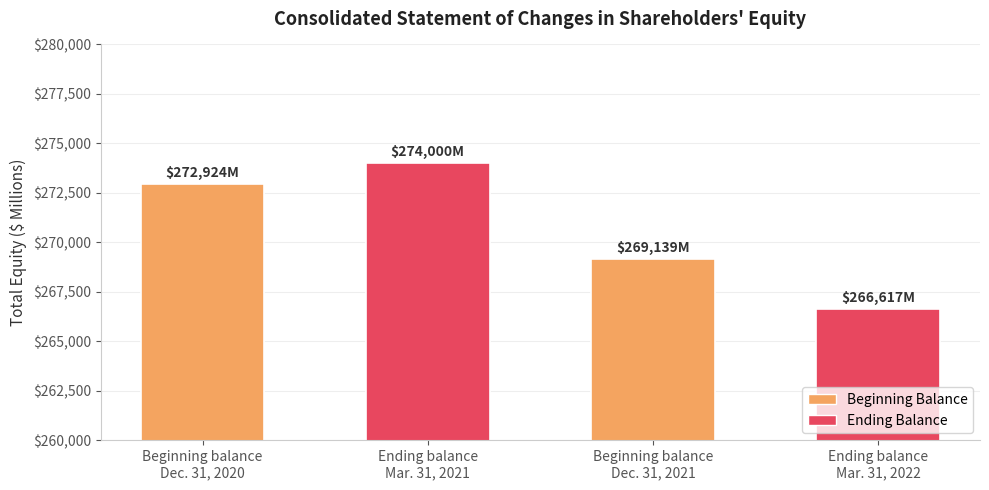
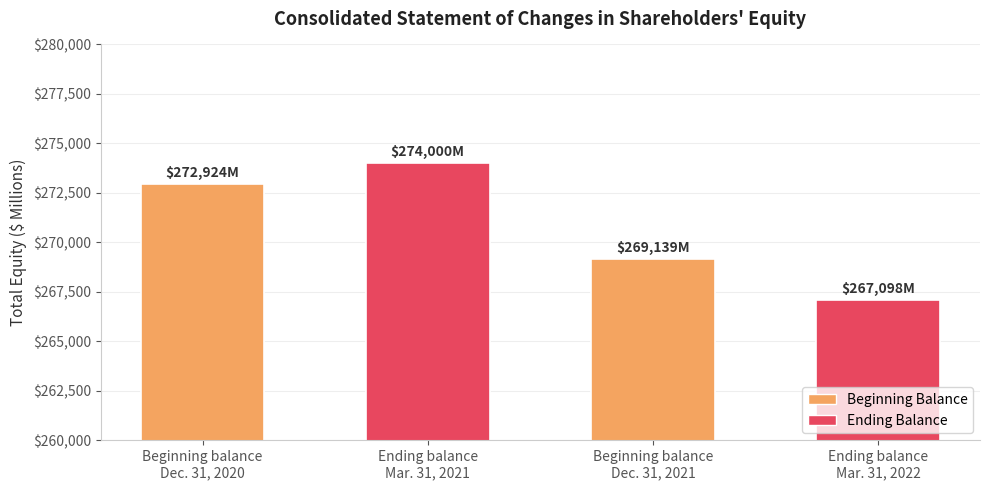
Ending balance Mar. 31, 2022: $266,617M -> $267,098M
